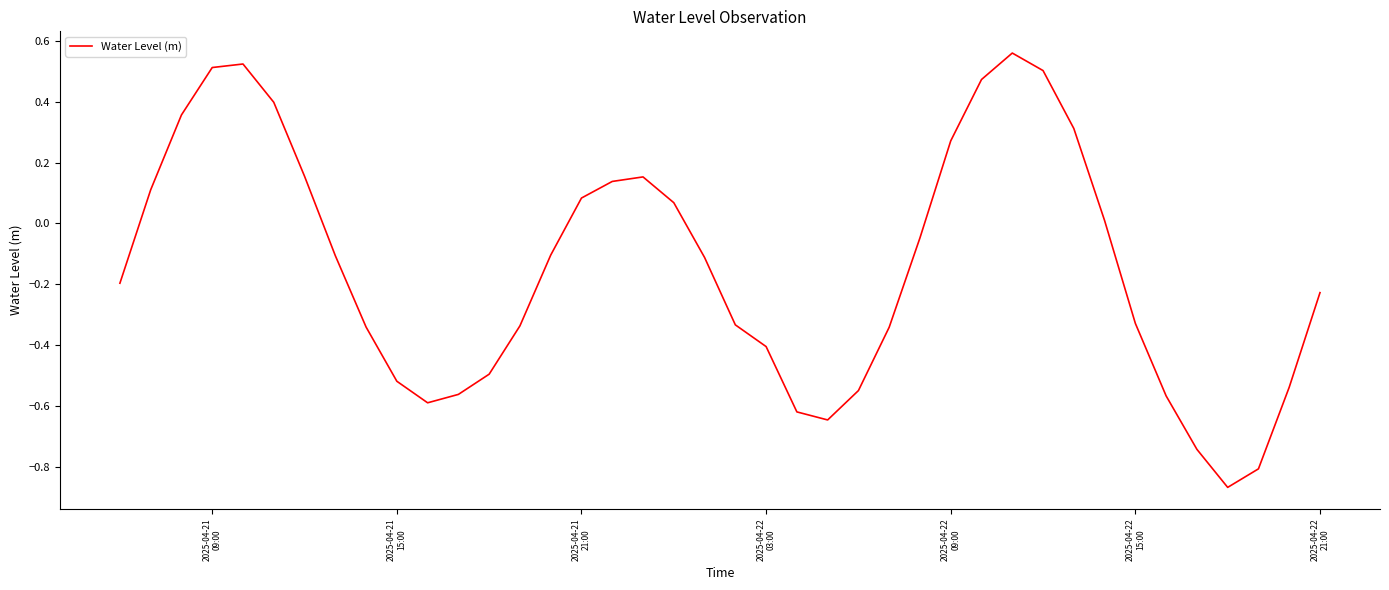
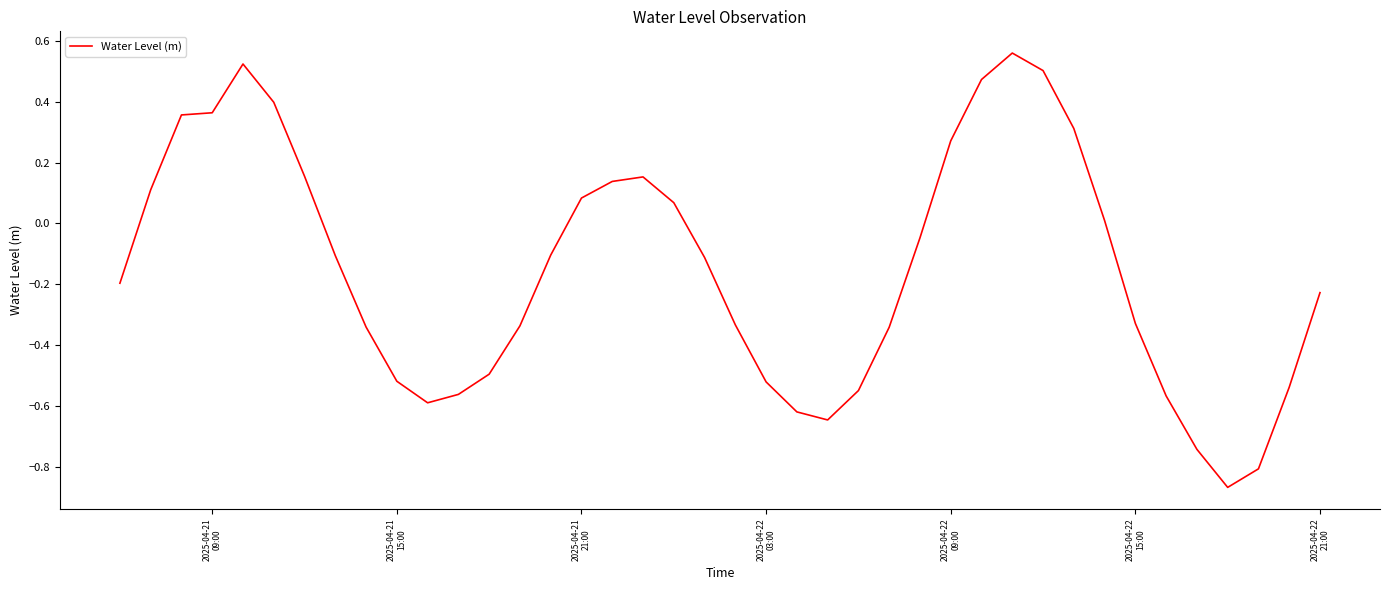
2025-04-21 09:00: 0.51 -> 0.36
2025-04-22 03:00: -0.40 -> -0.52
